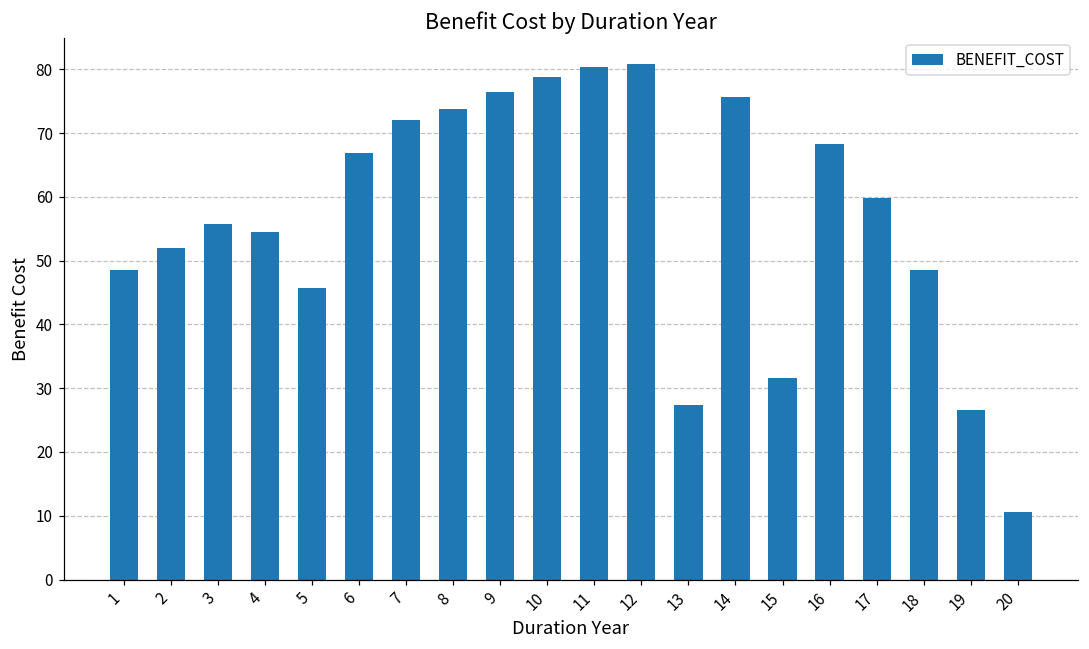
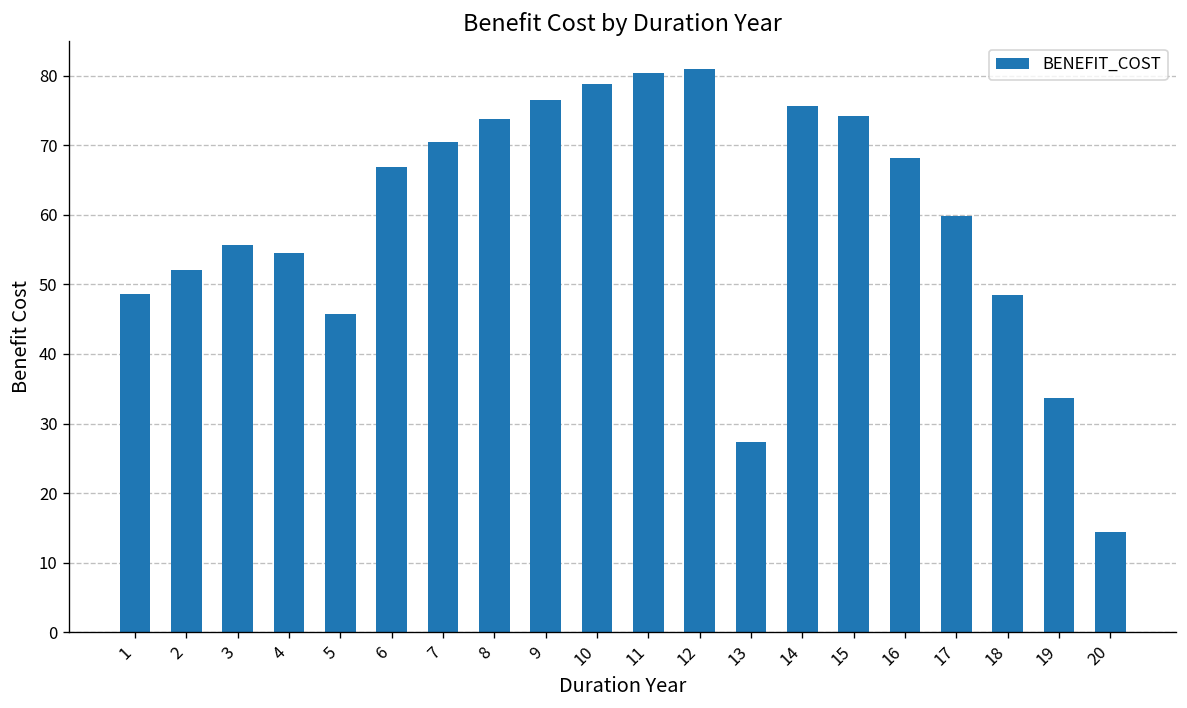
7: 72 -> 70
15: 32 -> 74
19: 27 -> 34
20: 11 -> 14
